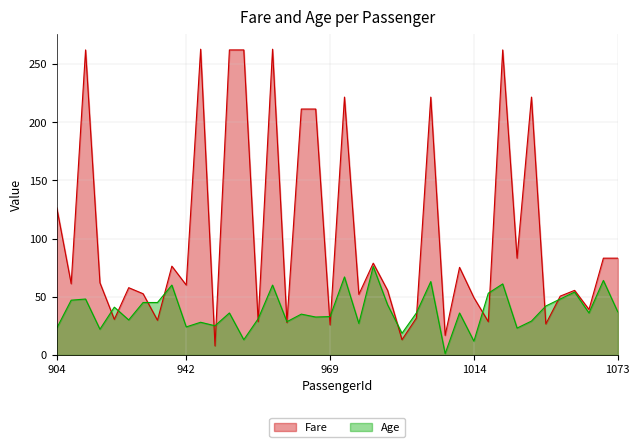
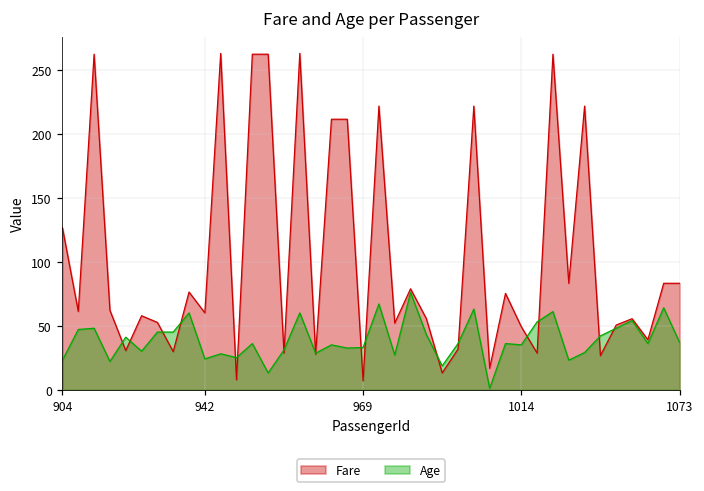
Fare, 969: 26 -> 7
Age, 1014: 12 -> 35
